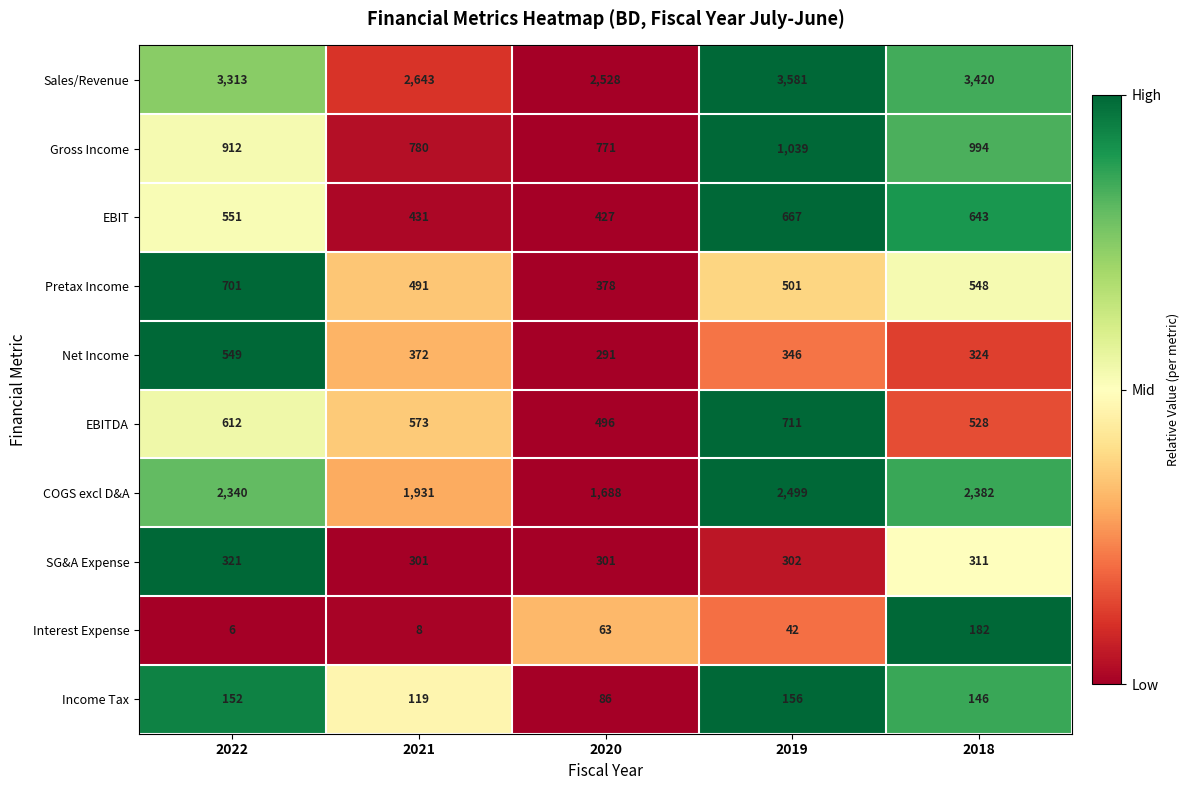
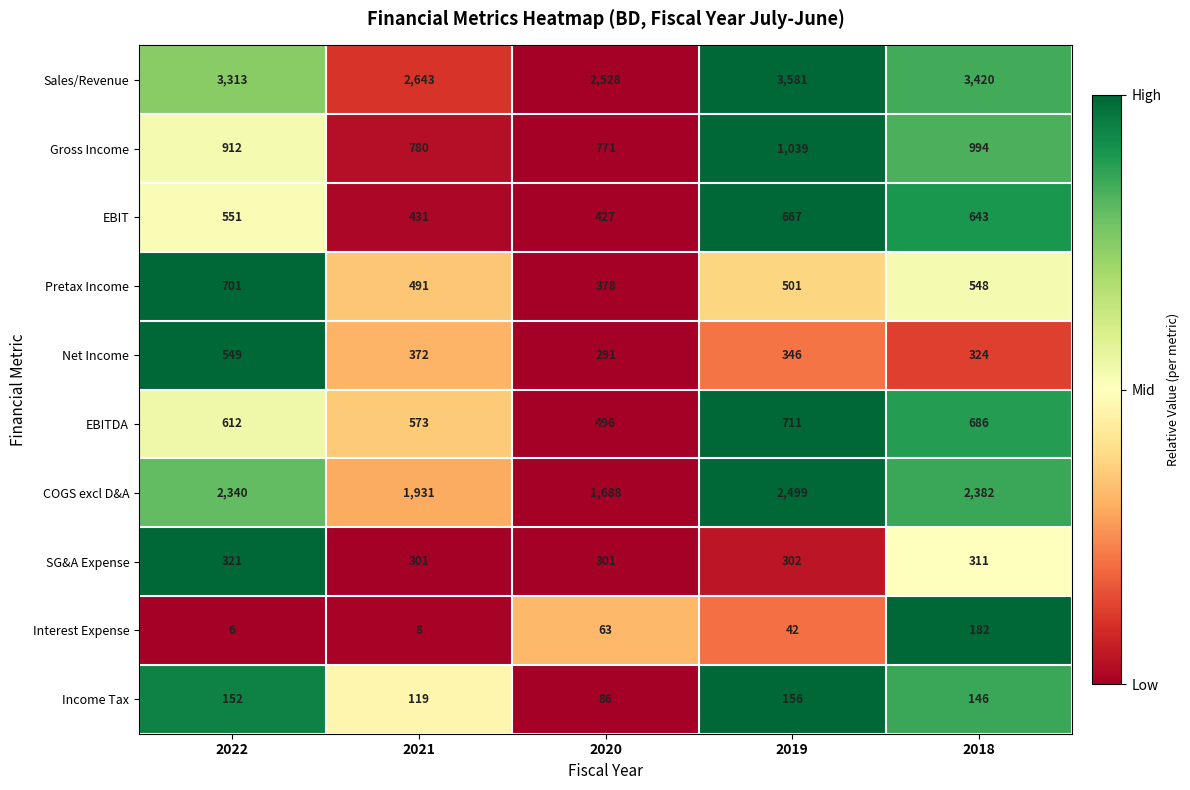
EBITDA, 2018: 528 -> 686
